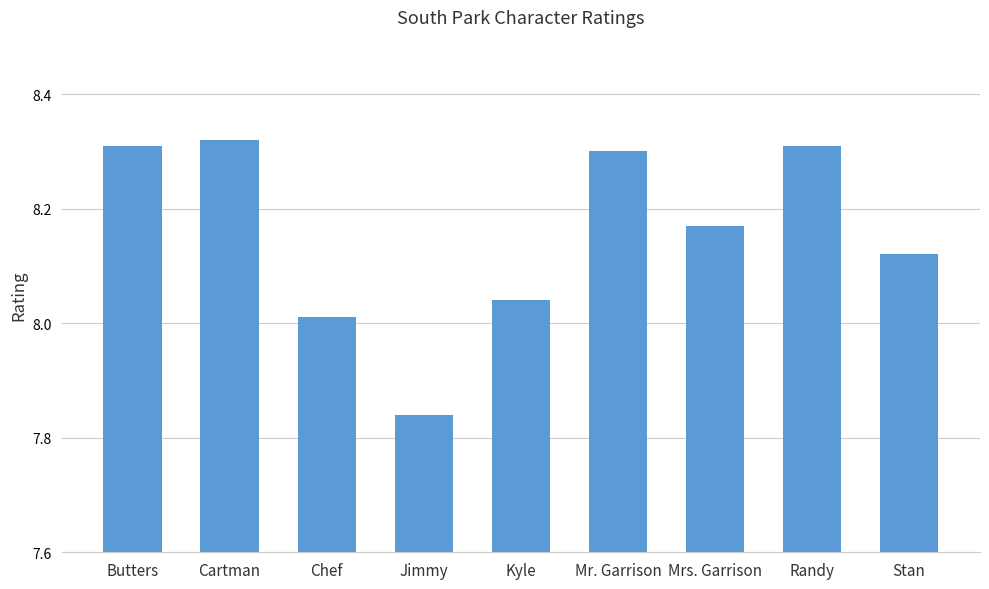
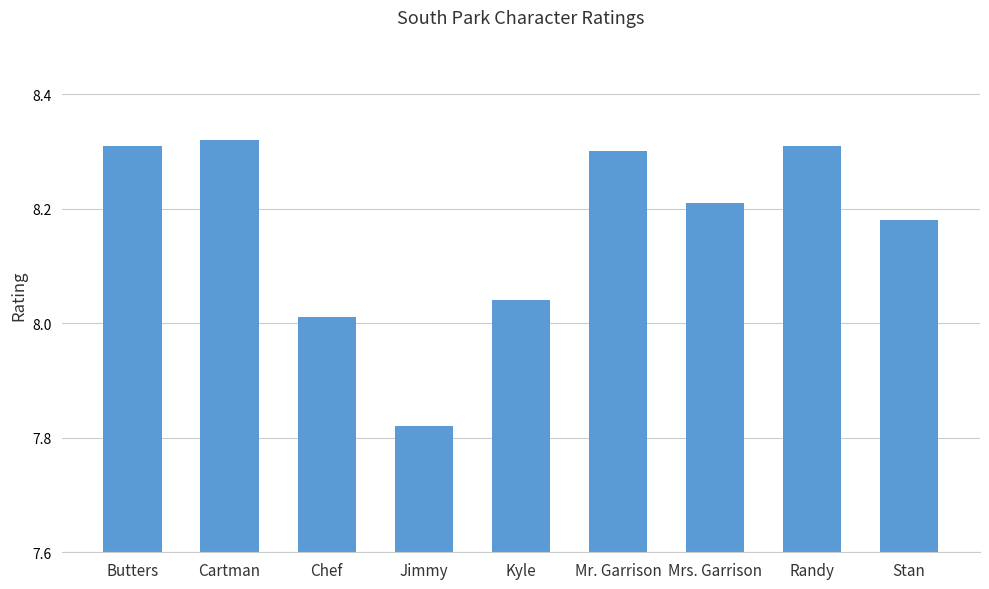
Jimmy: 7.84 -> 7.82
Mrs. Garrison: 8.17 -> 8.21
Stan: 8.12 -> 8.18
